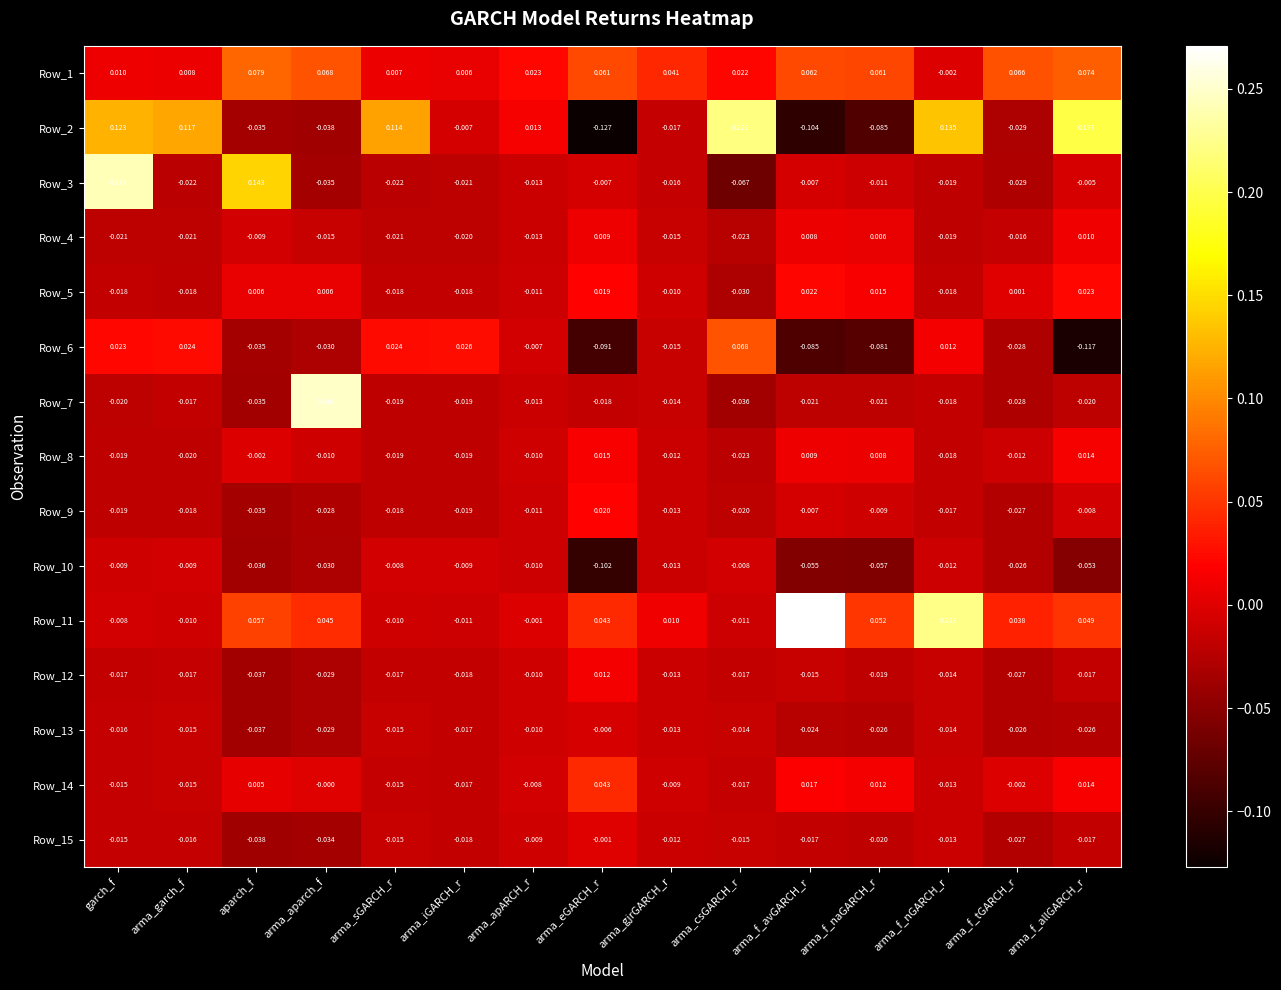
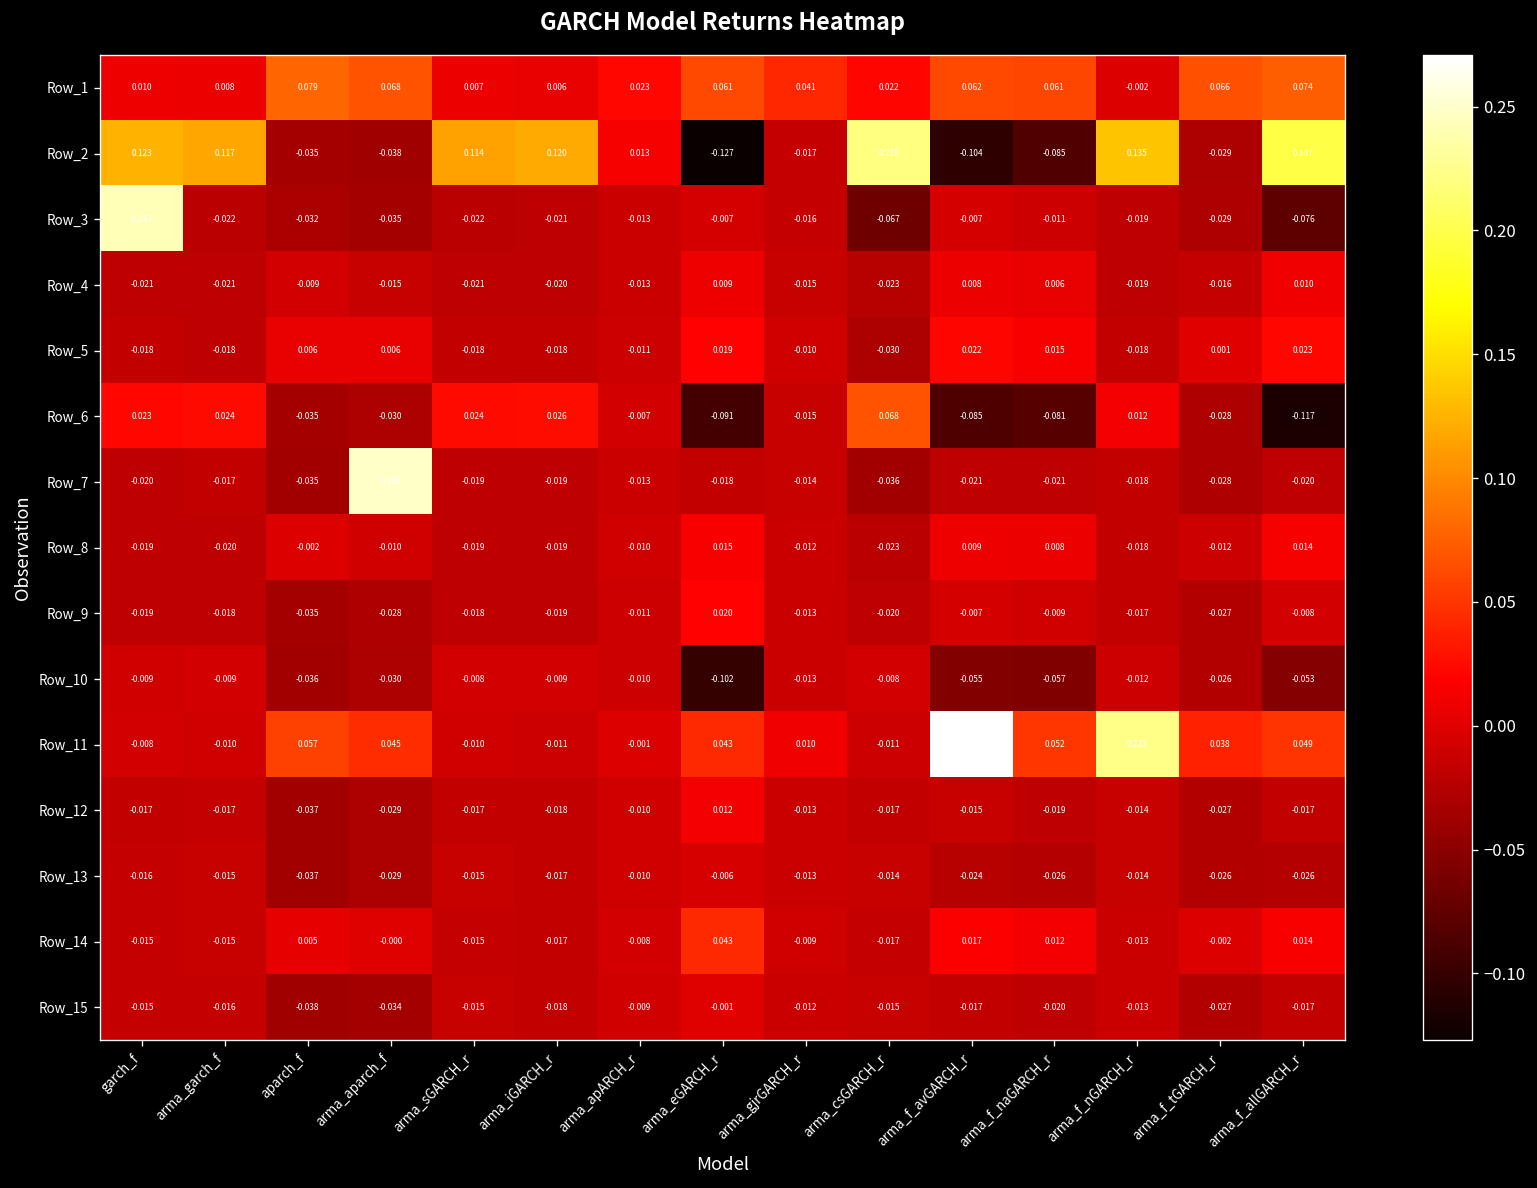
Row_2, arma_iGARCH_r: -0.007 -> 0.120
Row_3, aparch_f: 0.143 -> -0.032
Row_3, arma_f_allGARCH_r: -0.005 -> -0.076
